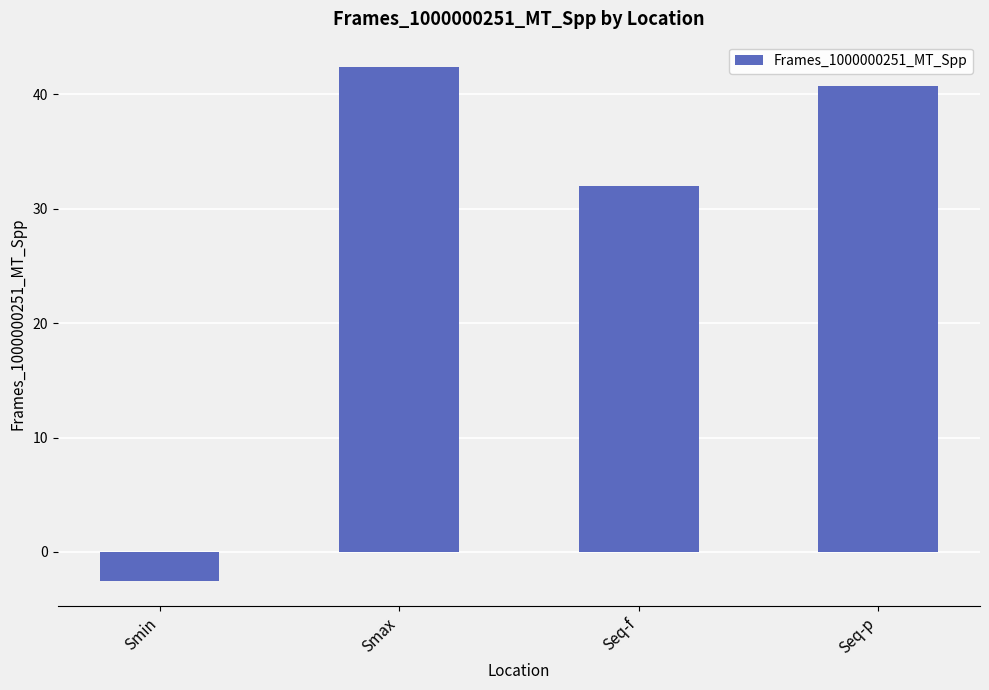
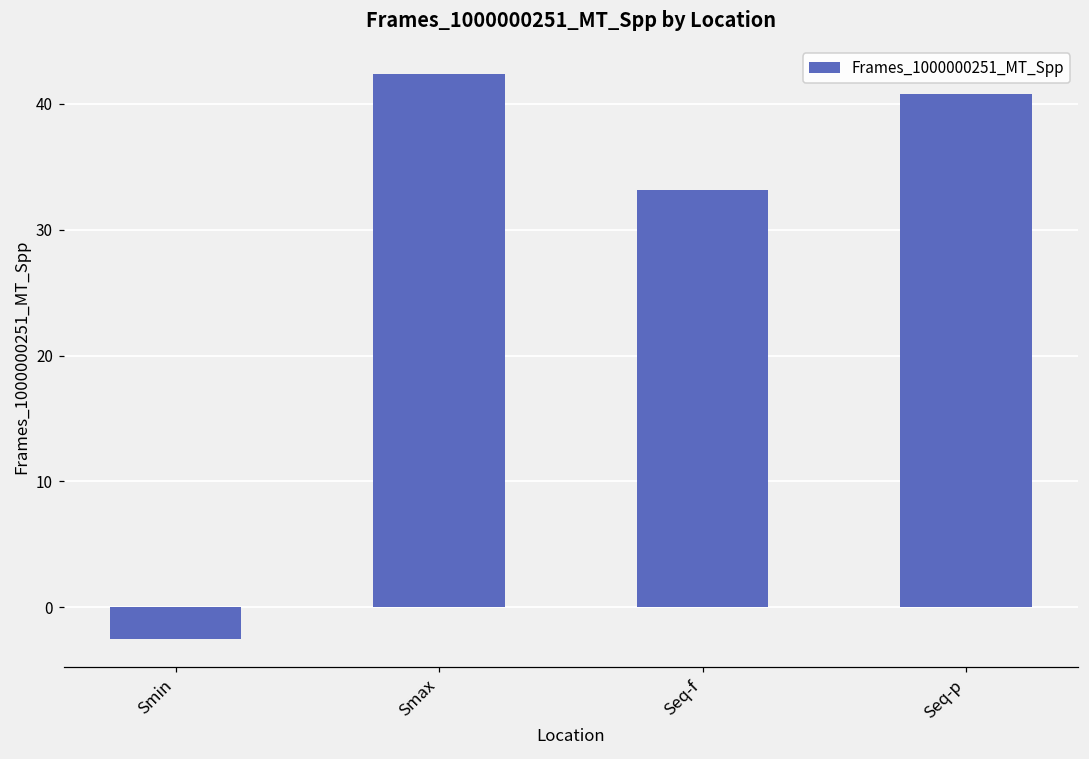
Seq-f: 32.0 -> 33.2
